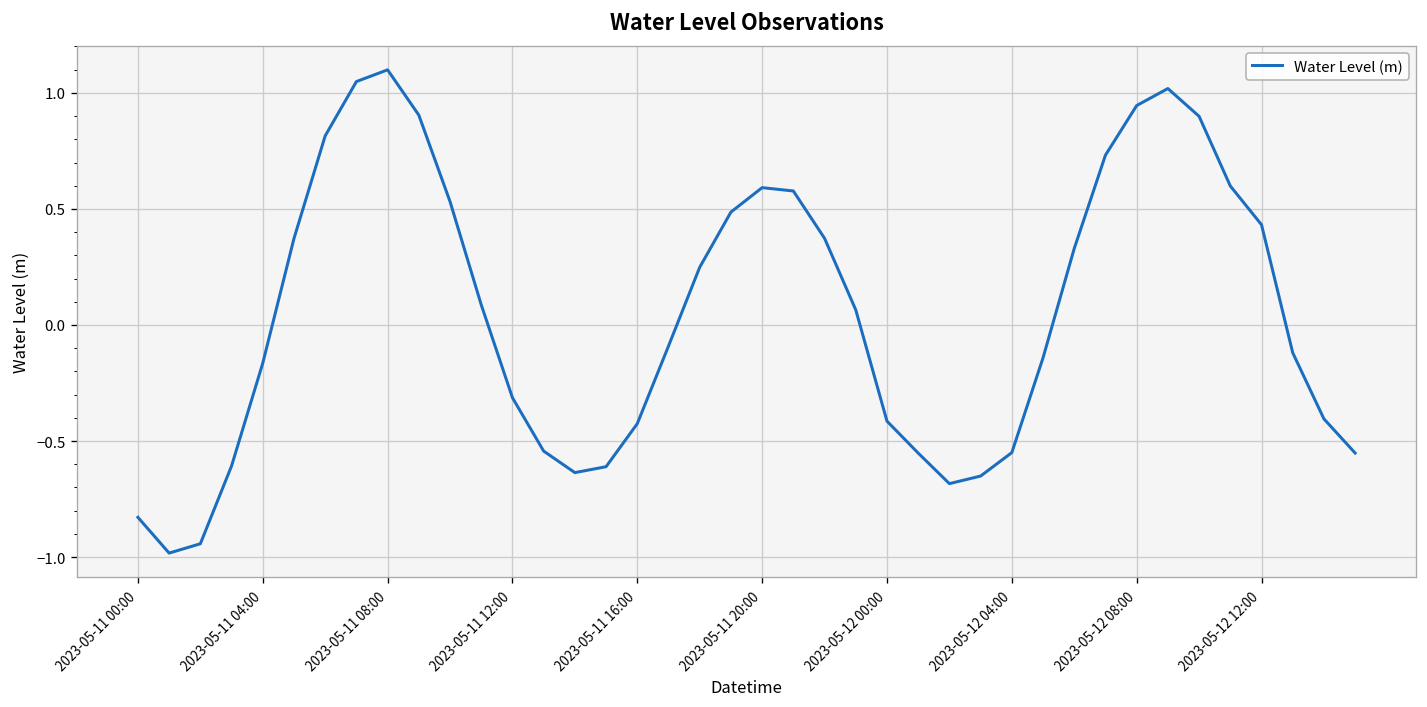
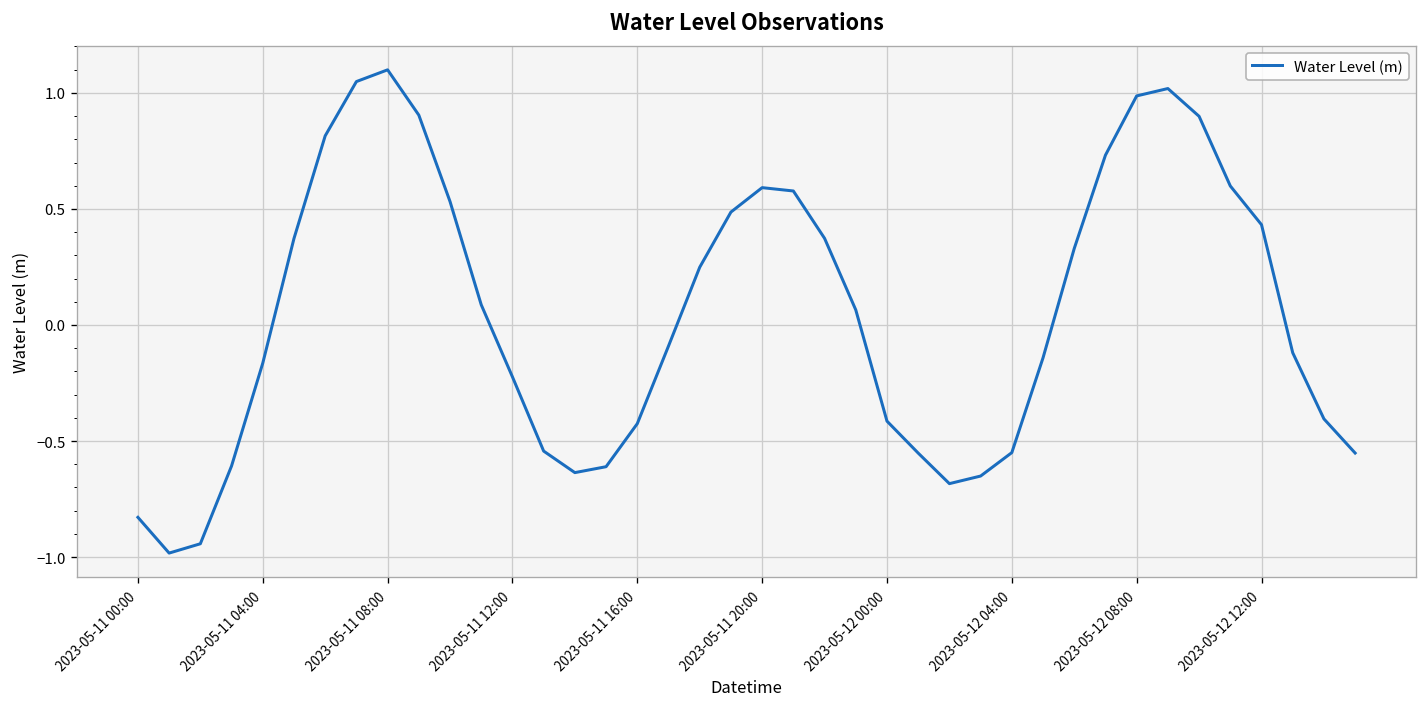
2023-05-11 12:00: -0.31 -> -0.22
2023-05-12 08:00: 0.95 -> 0.99
